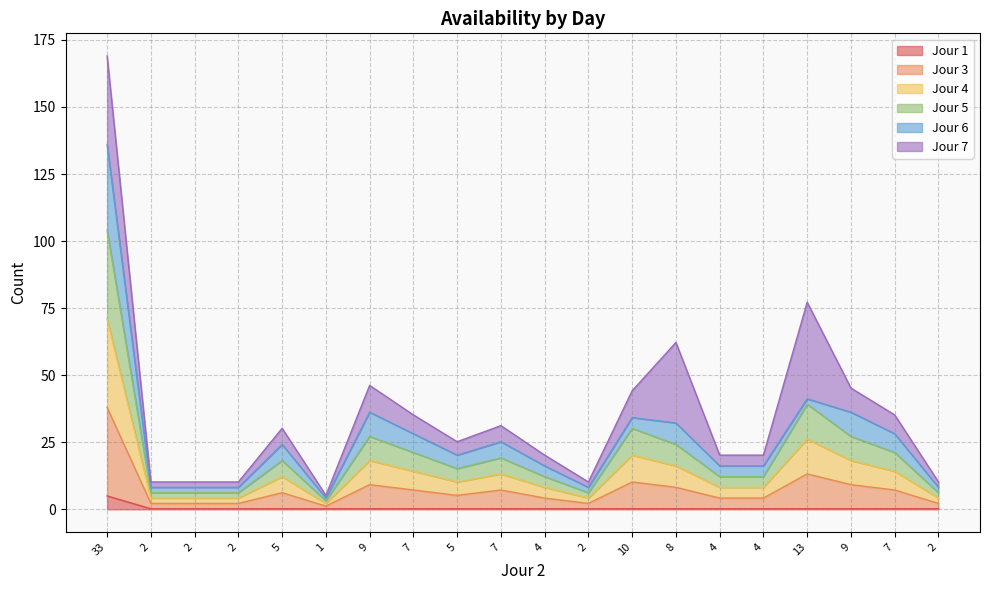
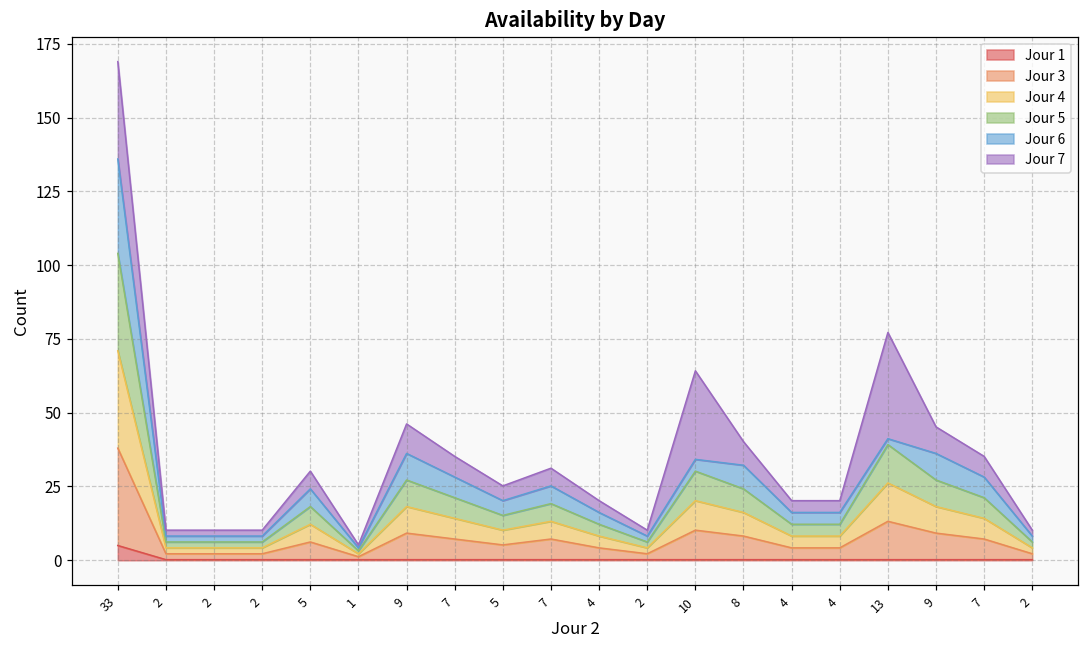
Jour 7, 10: 10 -> 30
Jour 7, 8: 30 -> 8
